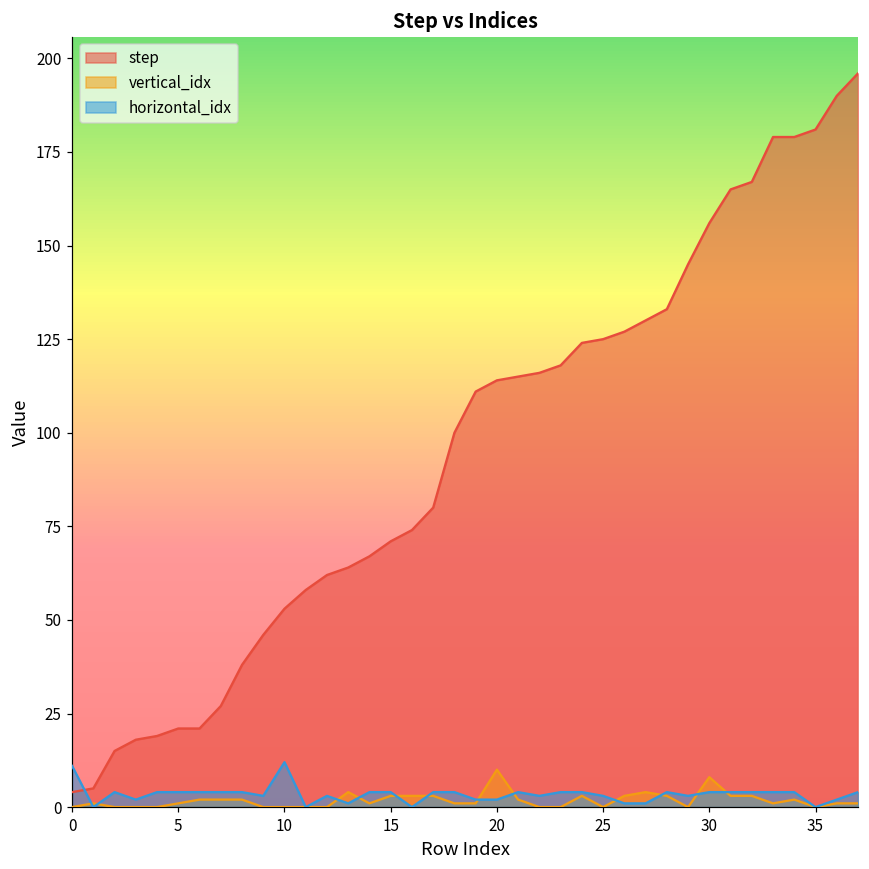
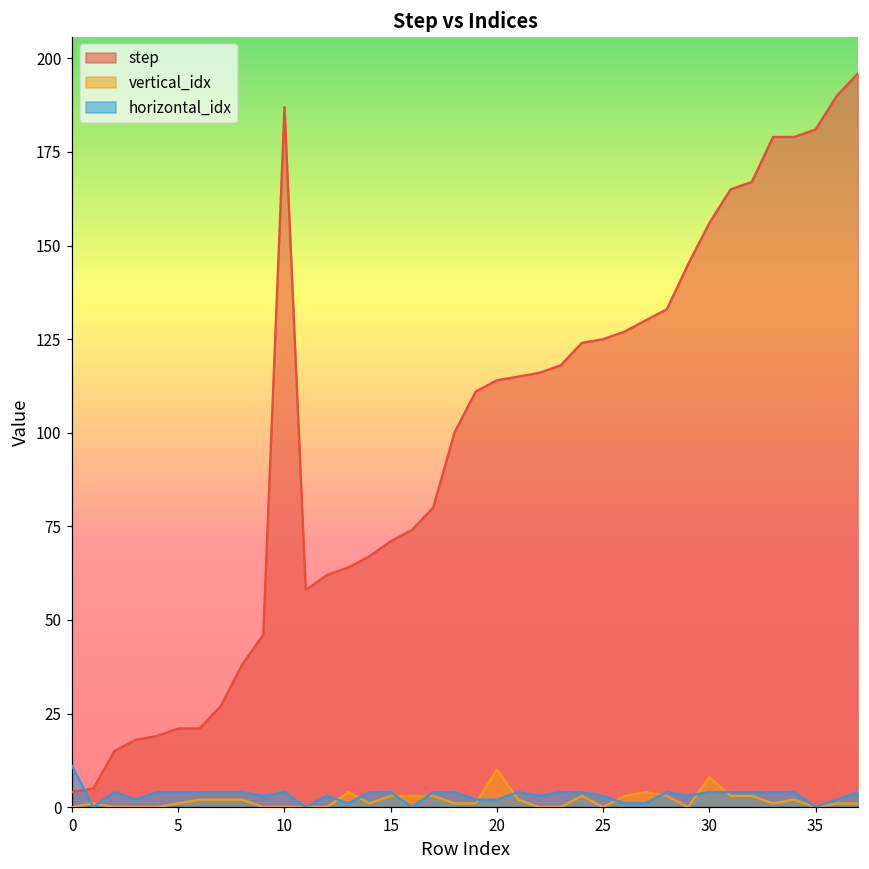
step, 10: 53 -> 187
horizontal_idx, 10: 12 -> 4
